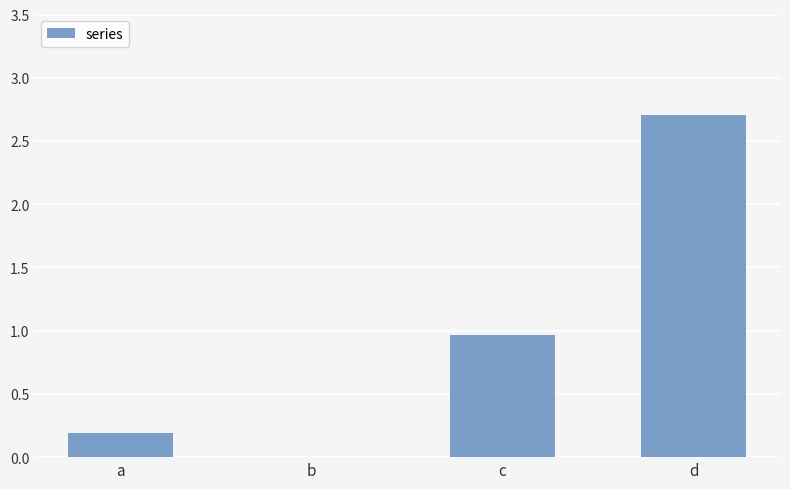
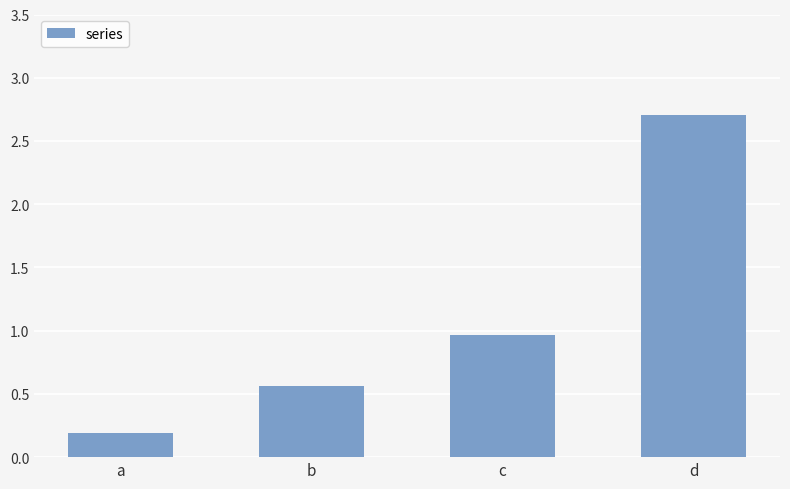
b: 0.00 -> 0.56
